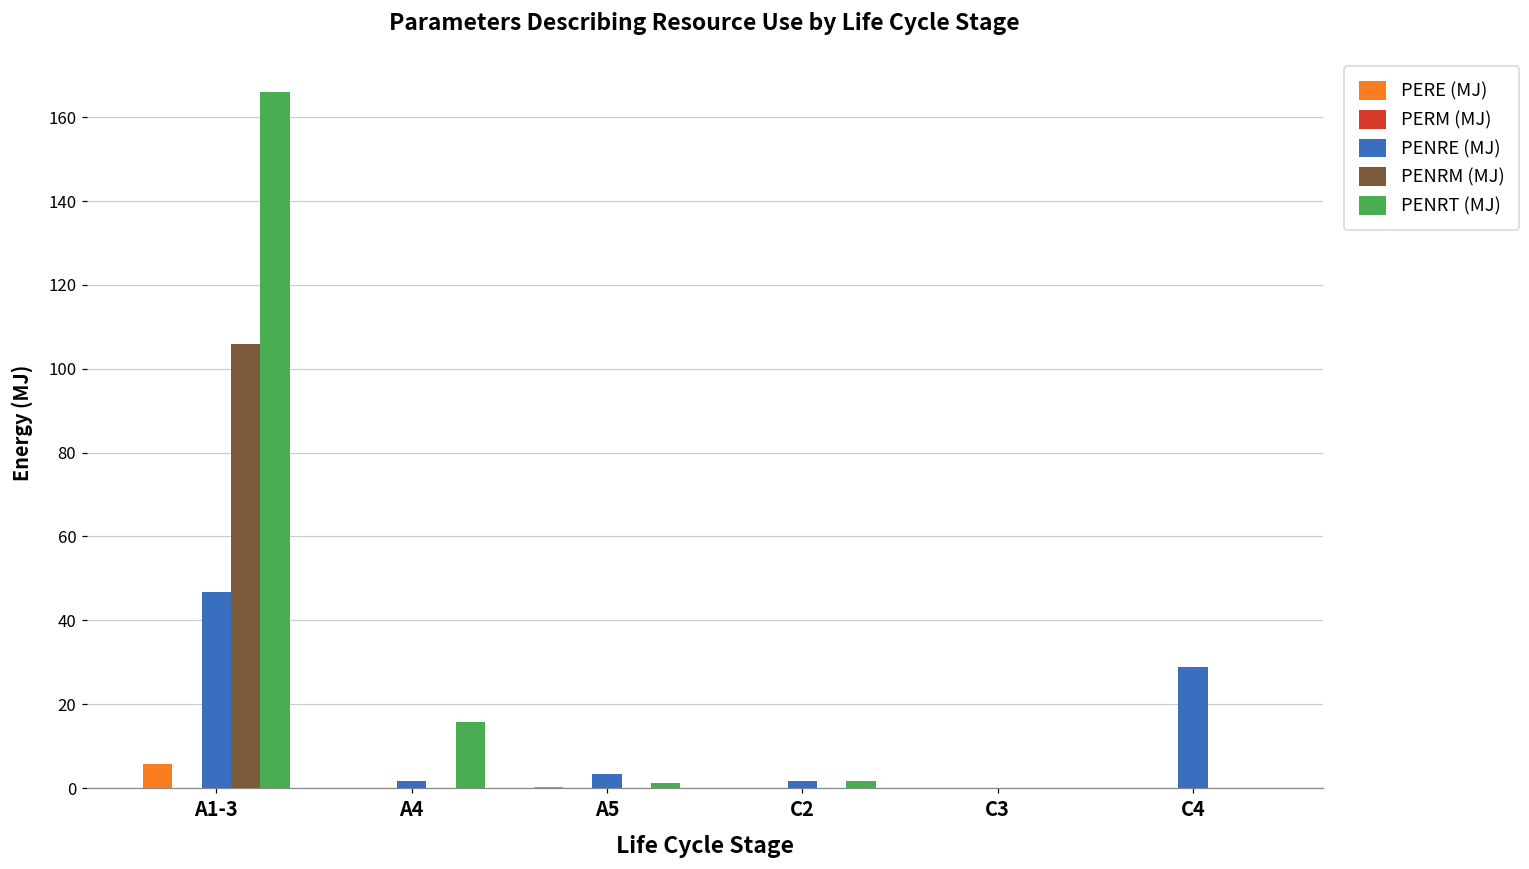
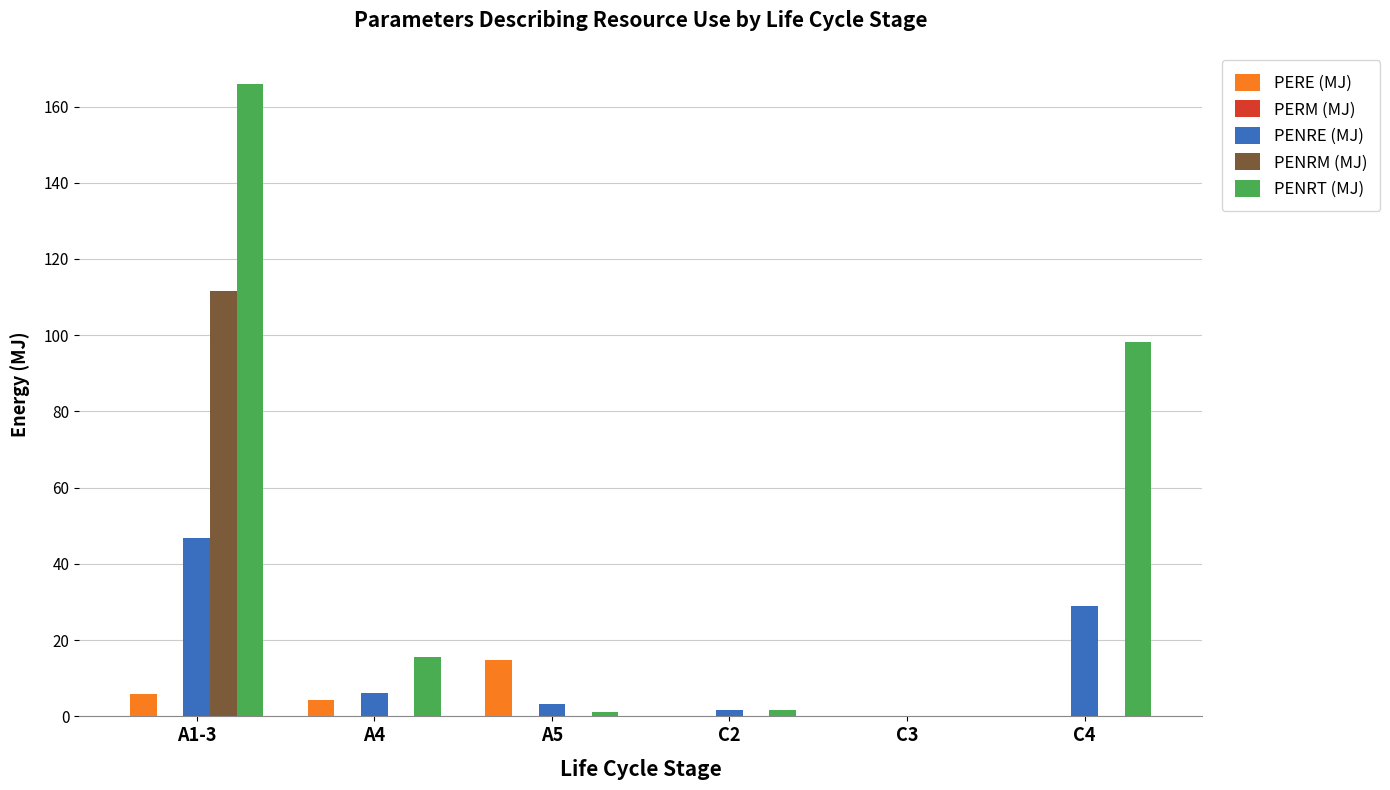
PENRM (MJ), A1-3: 106 -> 112
PERE (MJ), A4: 0 -> 4
PENRE (MJ), A4: 2 -> 6
PERE (MJ), A5: 0 -> 15
PENRT (MJ), C4: 0 -> 98
